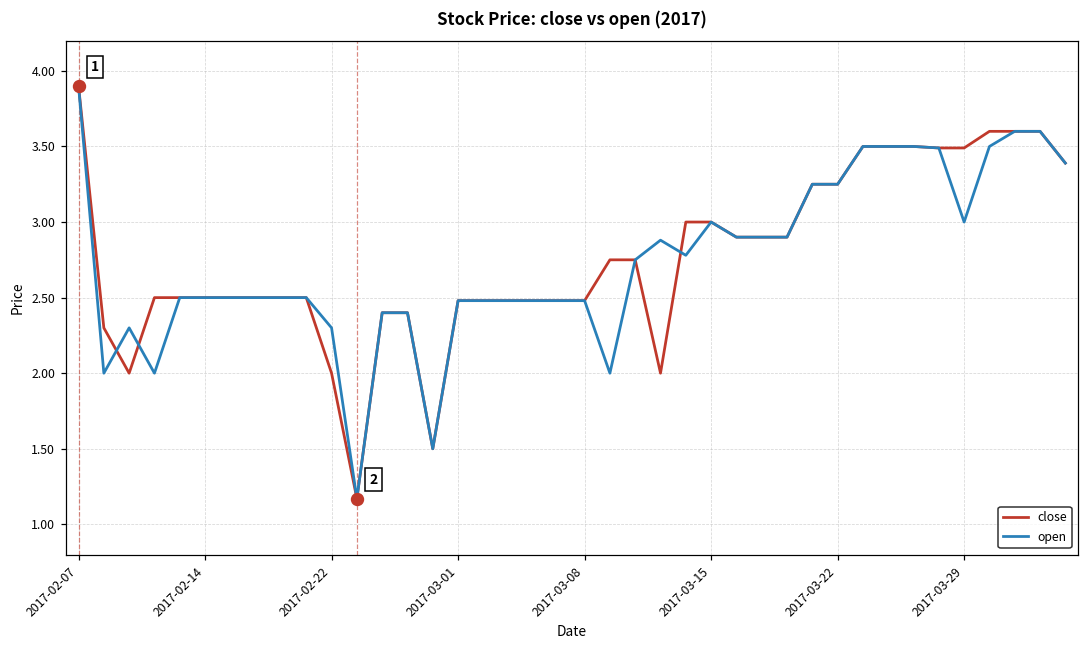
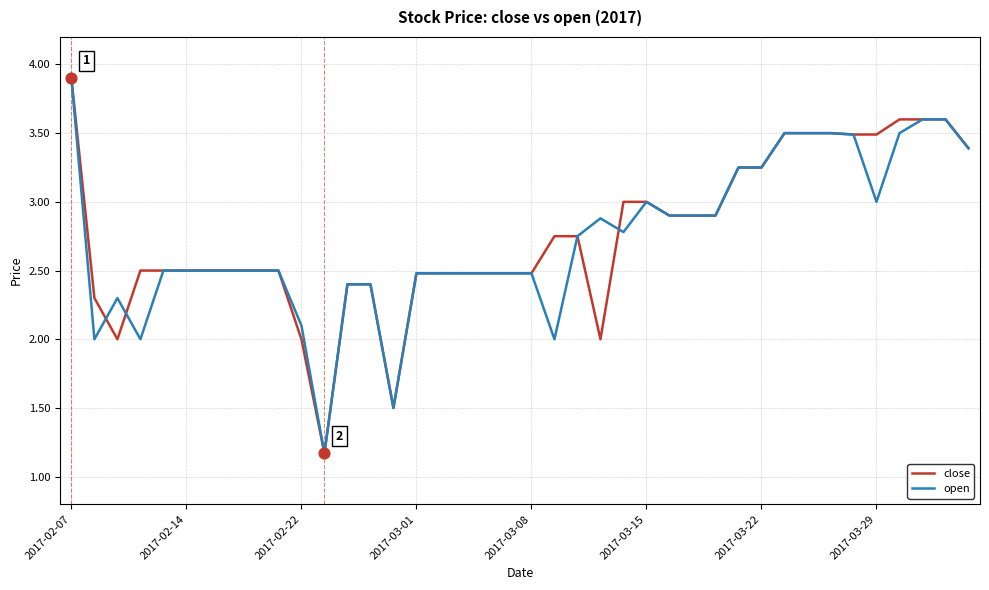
open, 2017-02-22: 2.3 -> 2.1
